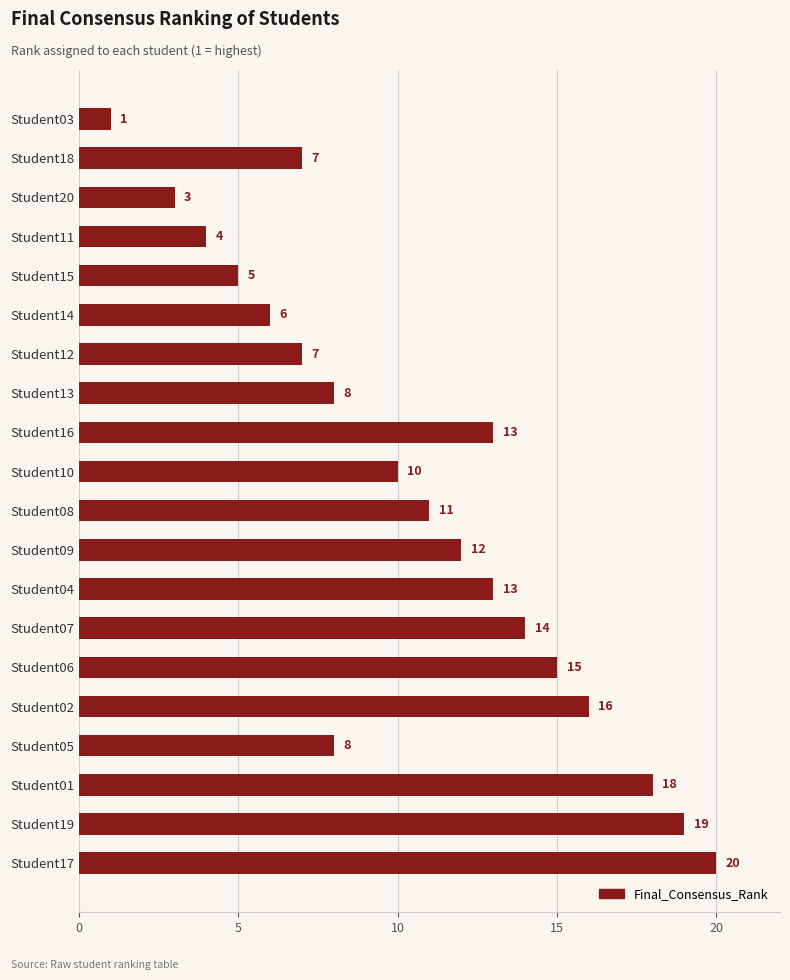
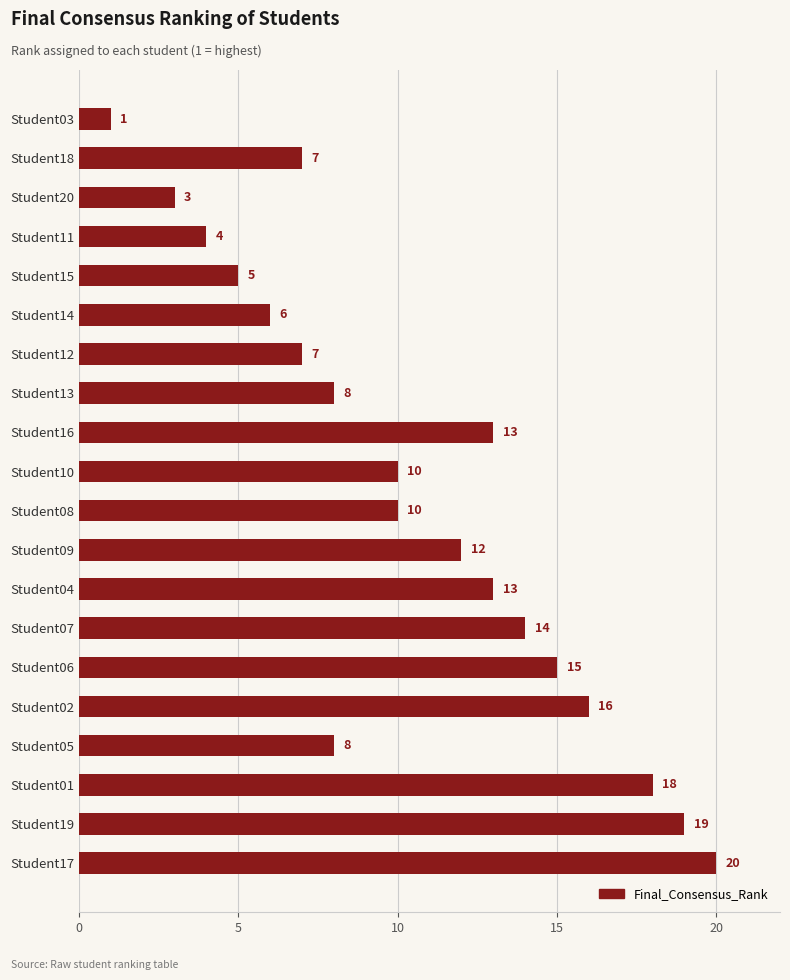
Student08: 11 -> 10
